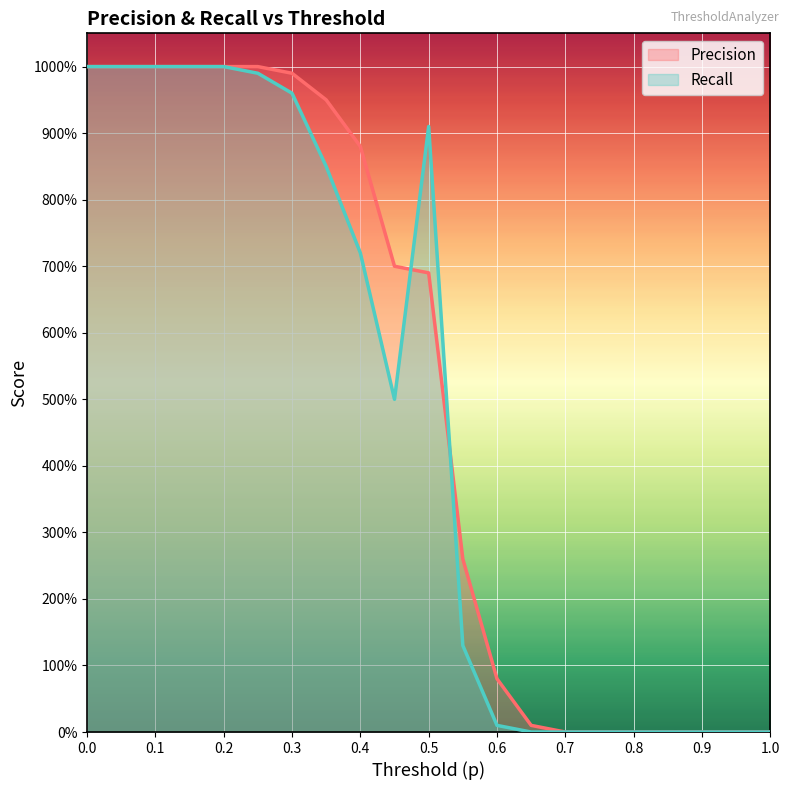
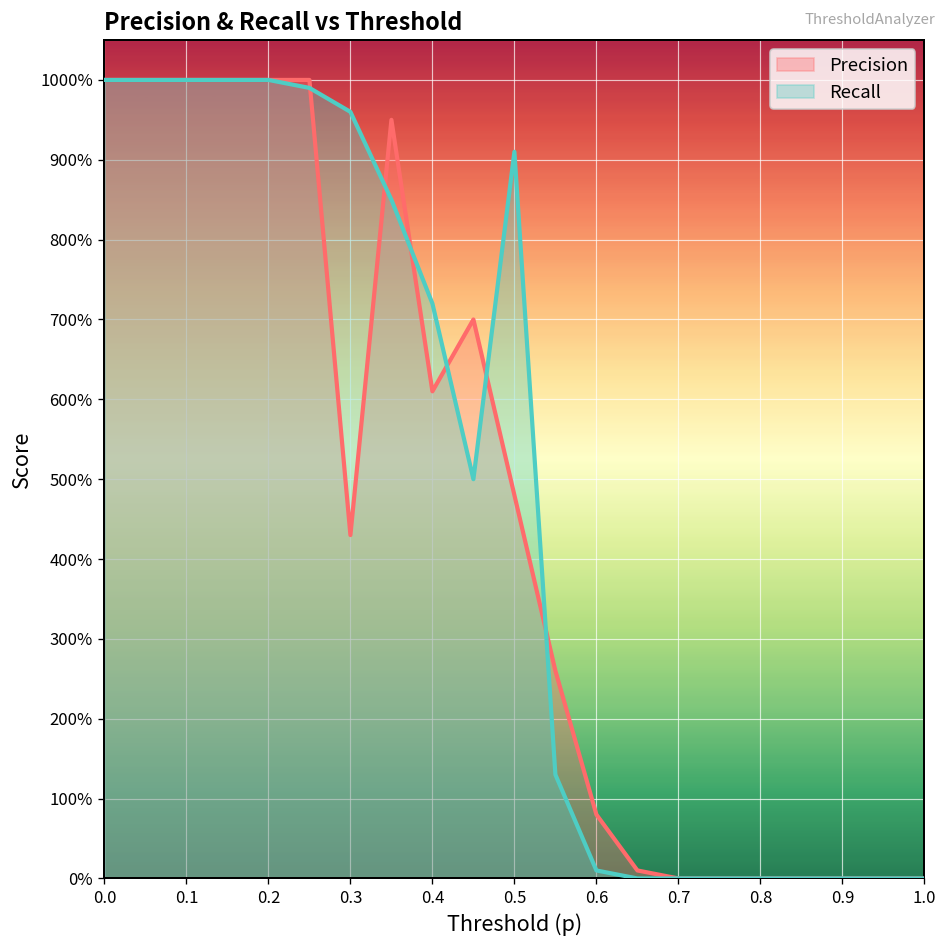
Precision, 0.3: 990% -> 430%
Precision, 0.4: 880% -> 610%
Precision, 0.5: 690% -> 480%
